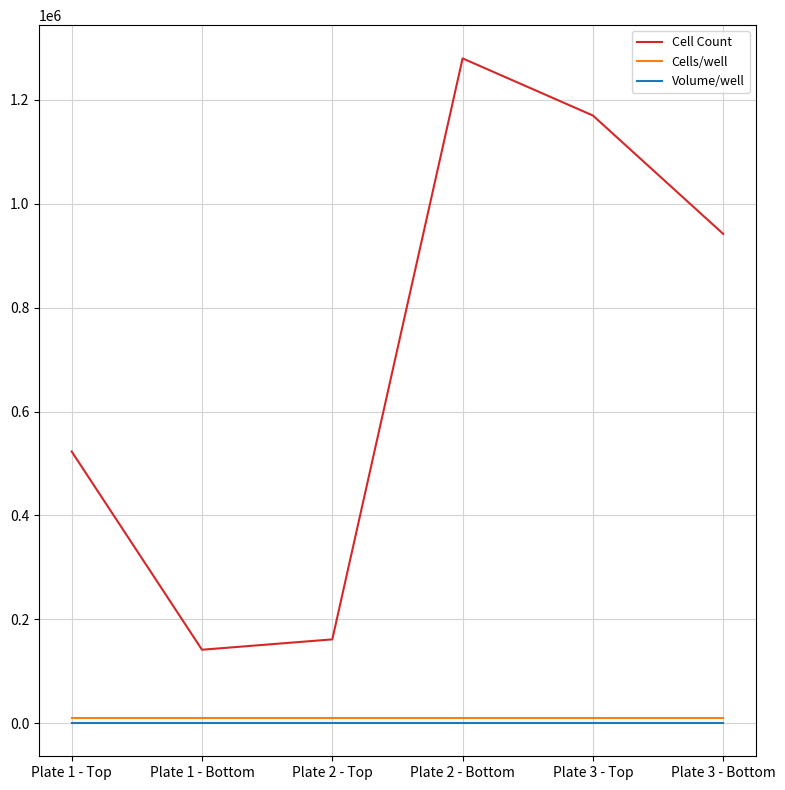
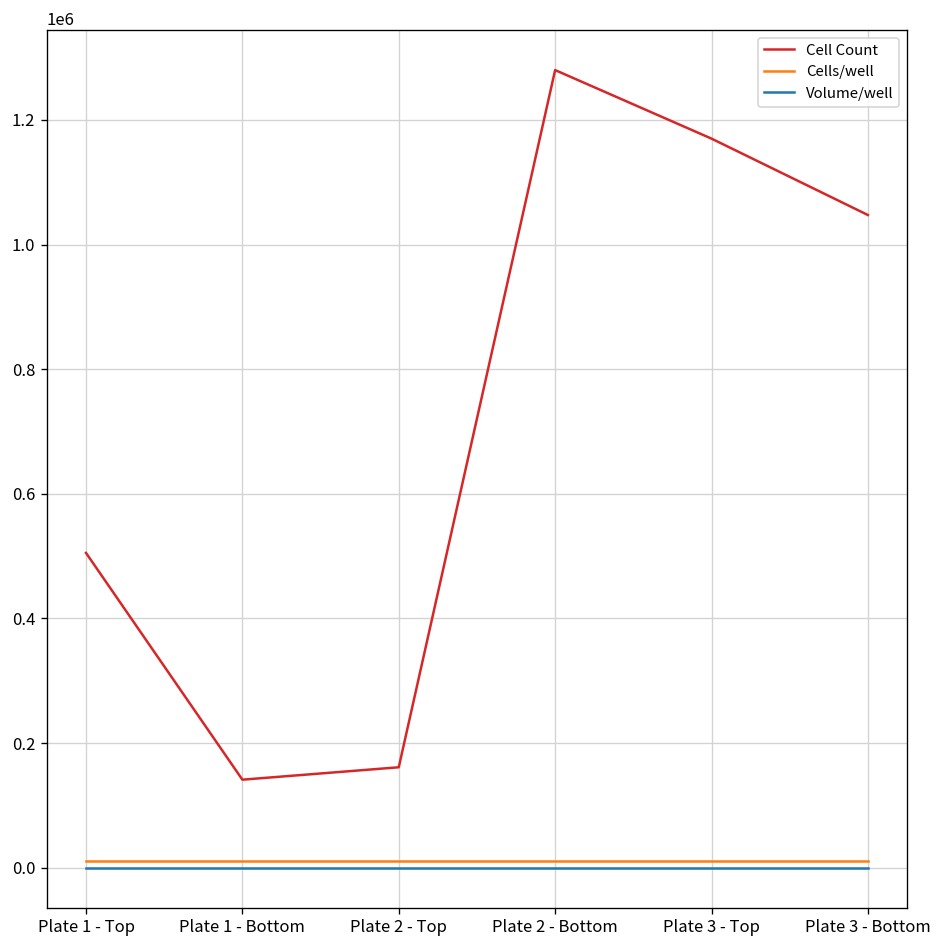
Cell Count, Plate 1 - Top: 520000 -> 510000
Cell Count, Plate 3 - Bottom: 940000 -> 1050000
